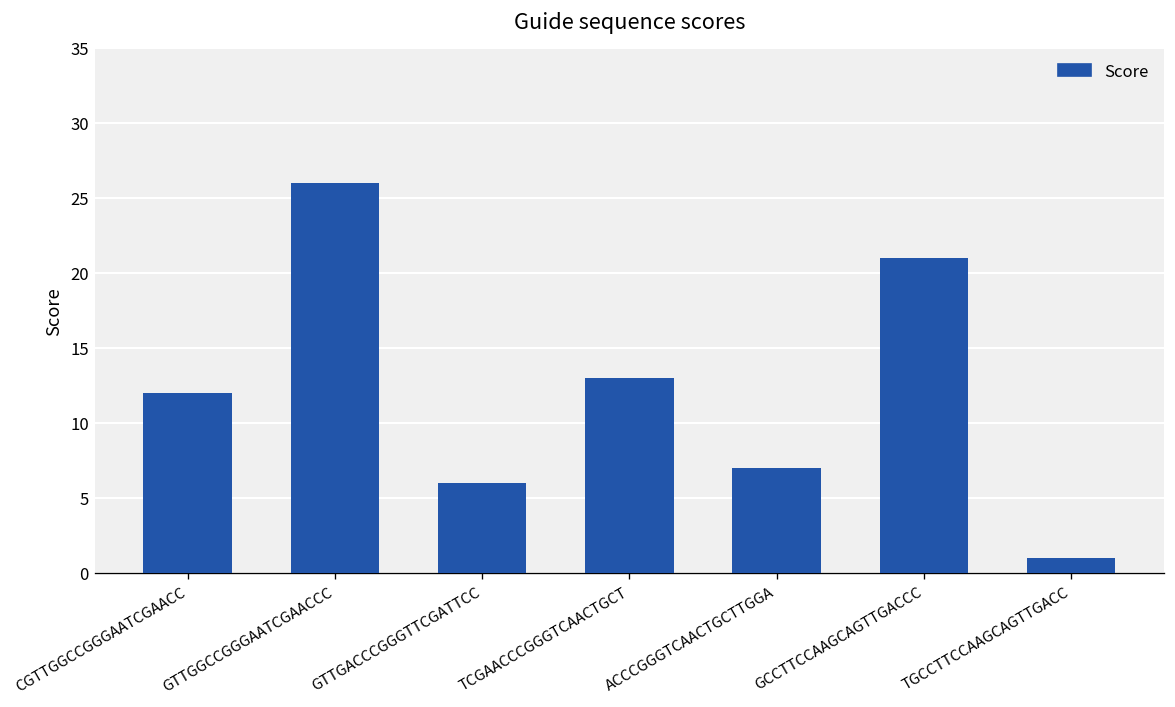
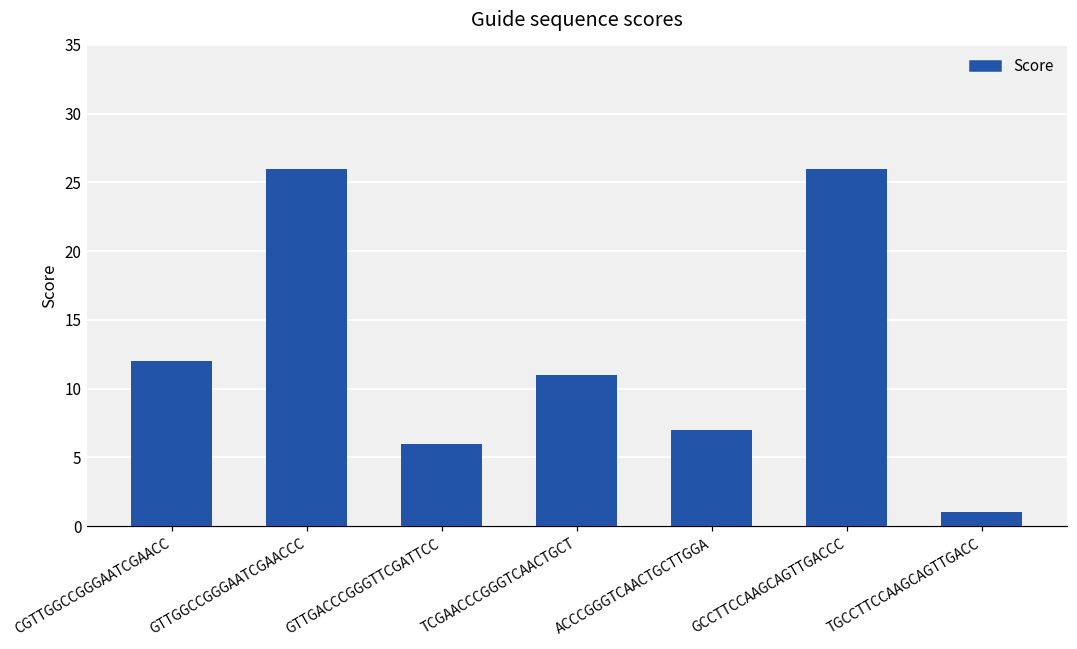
TCGAACCCGGGTCAACTGCT: 13 -> 11
GCCTTCCAAGCAGTTGACCC: 21 -> 26
